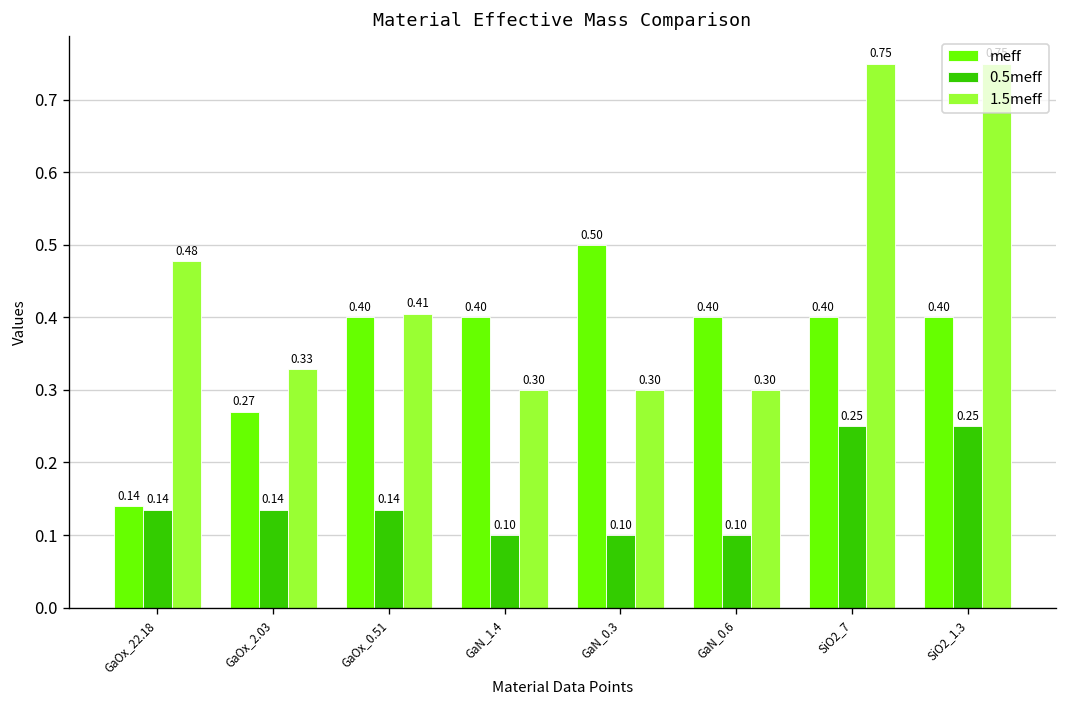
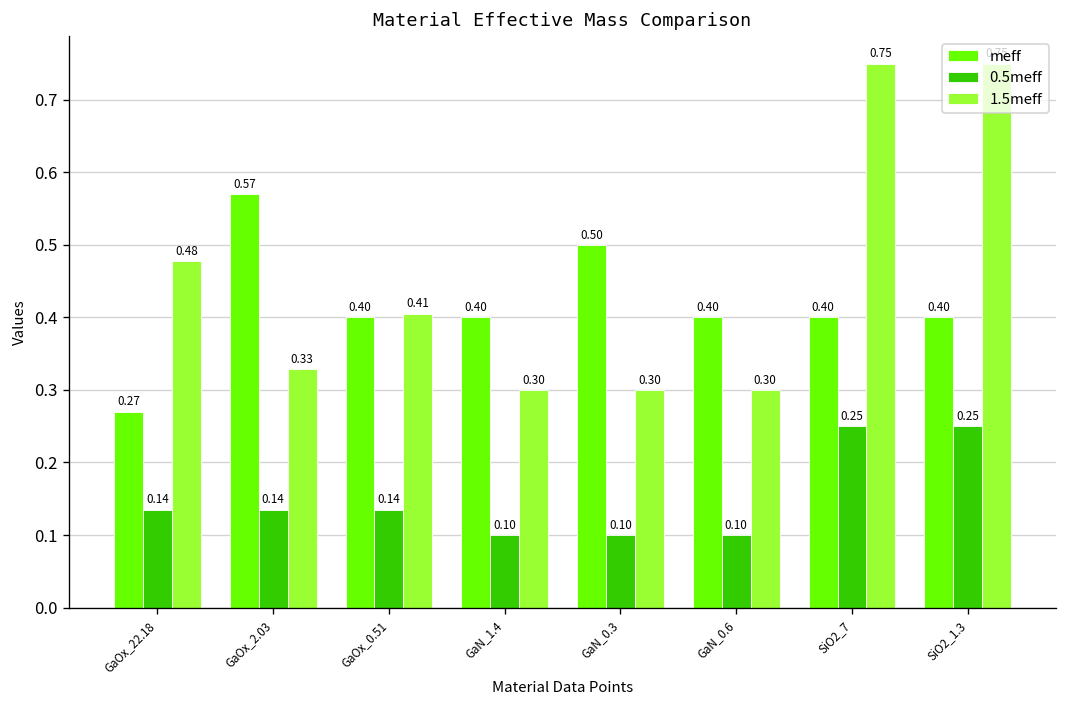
meff, GaOx_22.18: 0.14 -> 0.27
meff, GaOx_2.03: 0.27 -> 0.57
